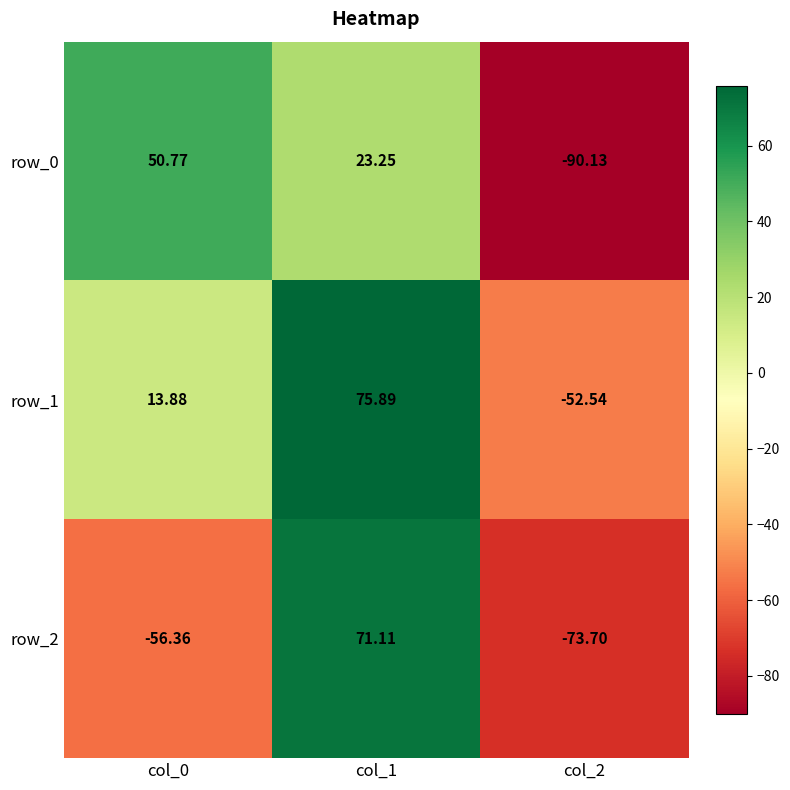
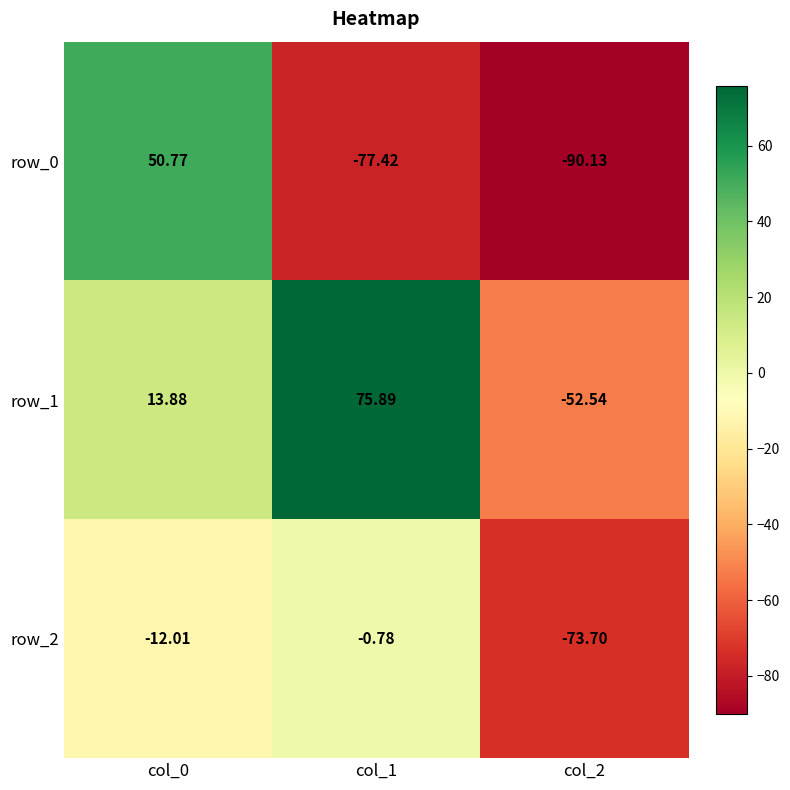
row_0, col_1: 23.25 -> -77.42
row_2, col_0: -56.36 -> -12.01
row_2, col_1: 71.11 -> -0.78
